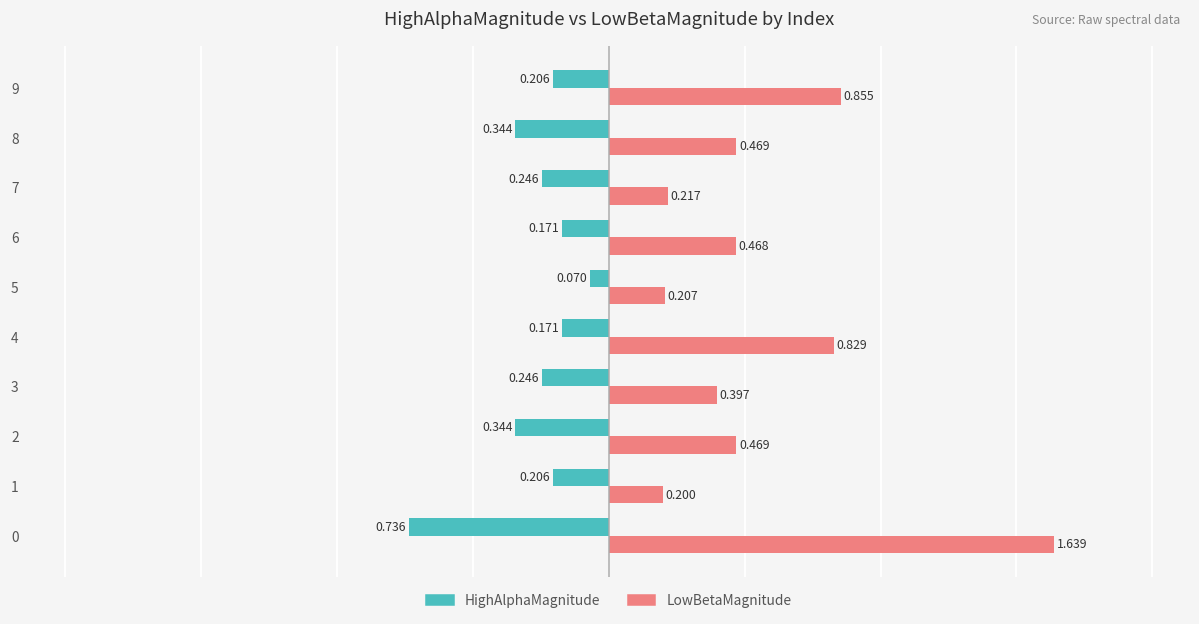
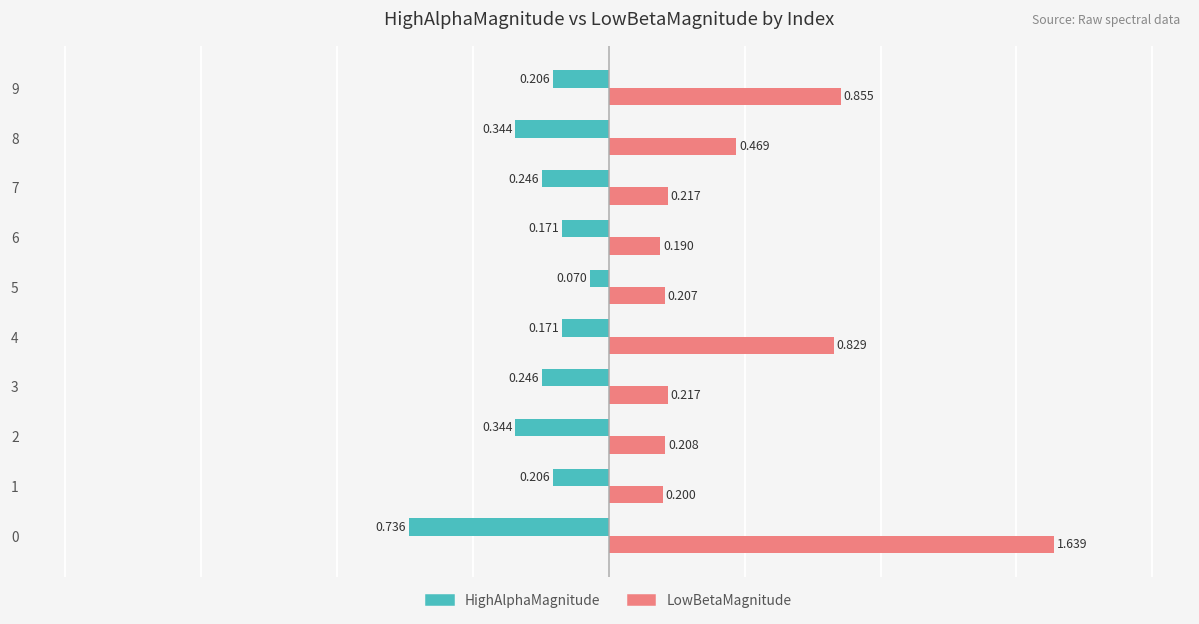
LowBetaMagnitude, 6: 0.468 -> 0.190
LowBetaMagnitude, 3: 0.397 -> 0.217
LowBetaMagnitude, 2: 0.469 -> 0.208
